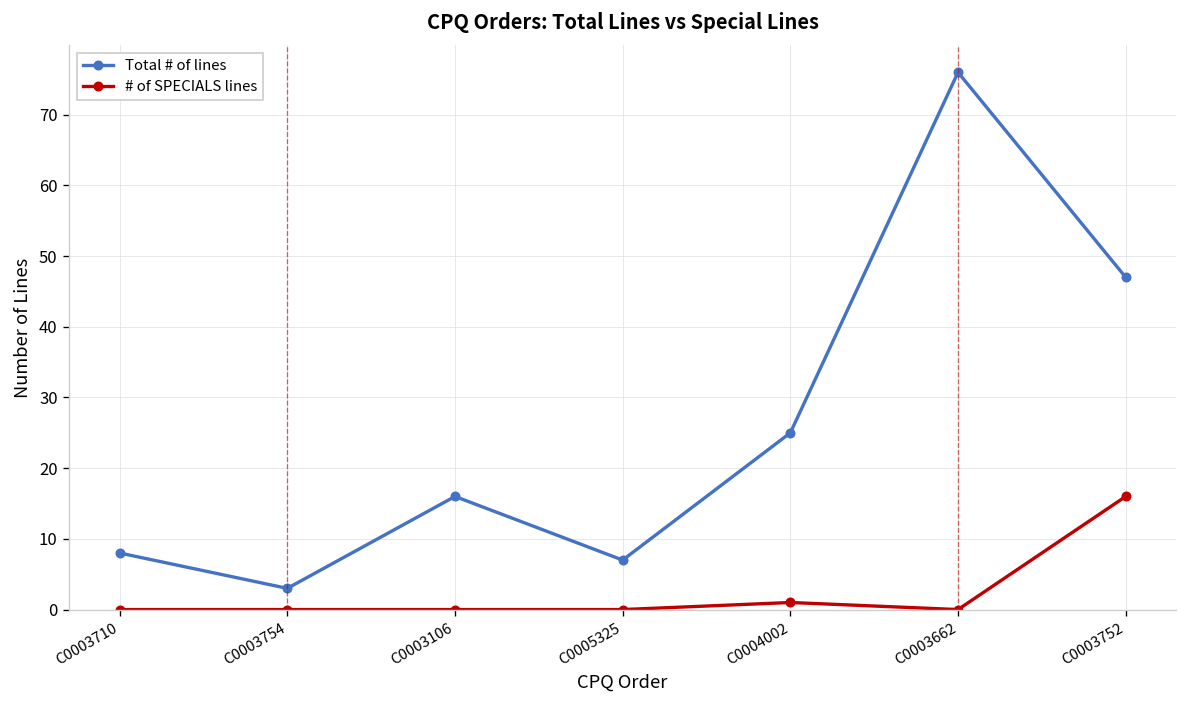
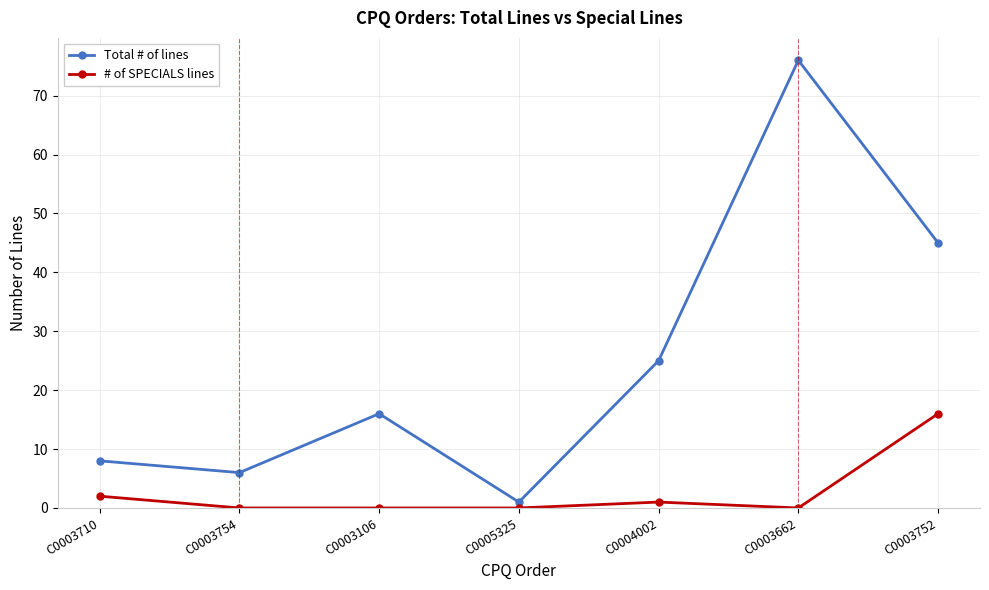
# of SPECIALS lines, C0003710: 0 -> 2
Total # of lines, C0003754: 3 -> 6
Total # of lines, C0005325: 7 -> 1
Total # of lines, C0003752: 47 -> 45
